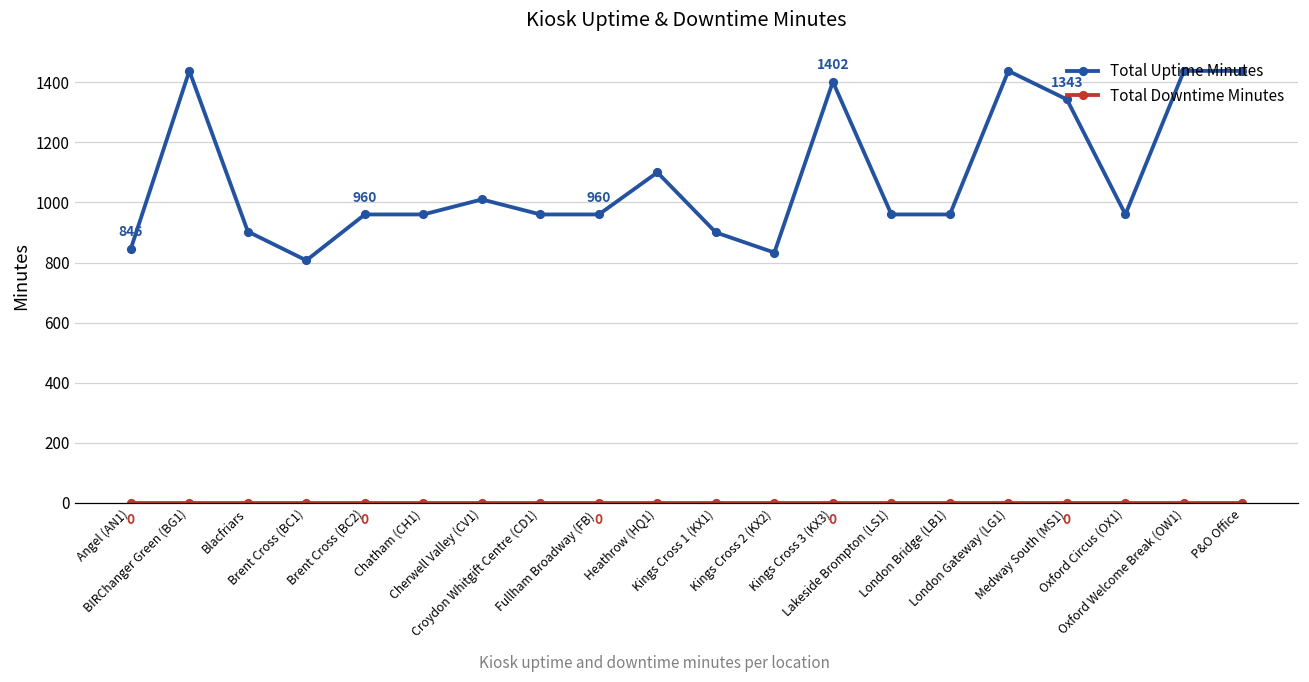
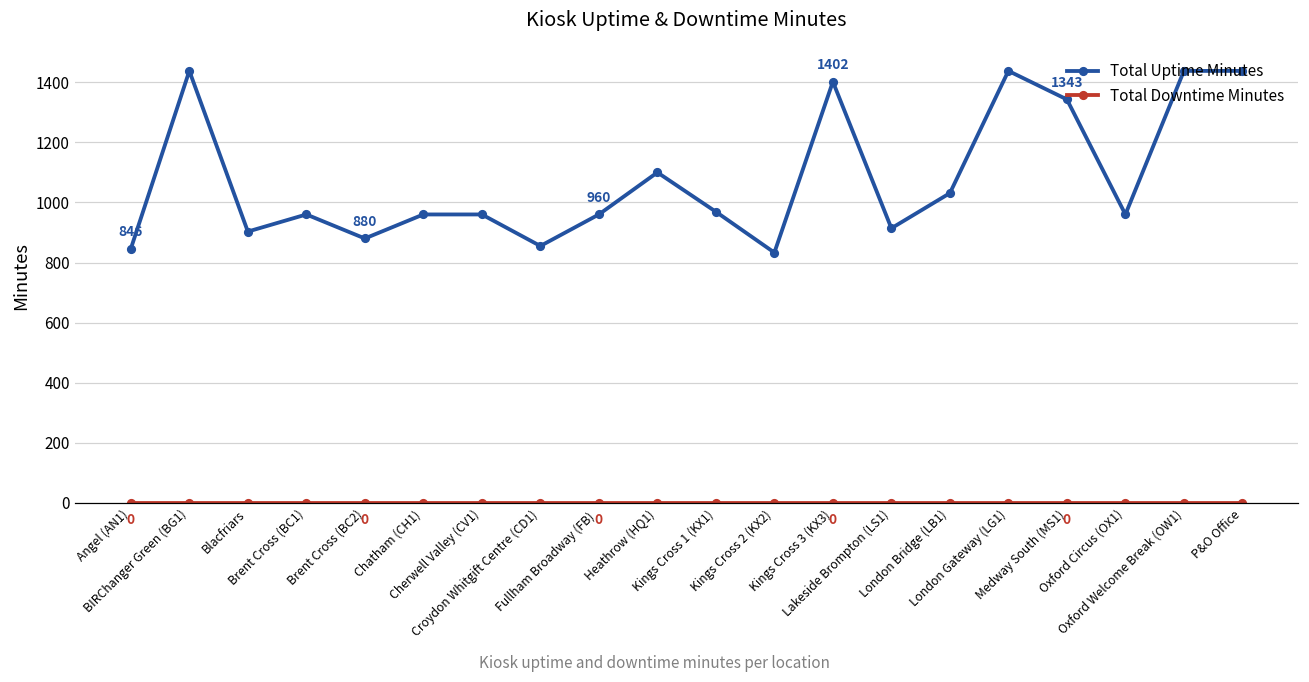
Total Uptime Minutes, Brent Cross (BC1): 810 -> 960
Total Uptime Minutes, Brent Cross (BC2): 960 -> 880
Total Uptime Minutes, Cherwell Valley (CV1): 1010 -> 960
Total Uptime Minutes, Croydon Whitgift Centre (CD1): 960 -> 860
Total Uptime Minutes, Kings Cross 1 (KX1): 900 -> 970
Total Uptime Minutes, Lakeside Brompton (LS1): 960 -> 910
Total Uptime Minutes, London Bridge (LB1): 960 -> 1030
